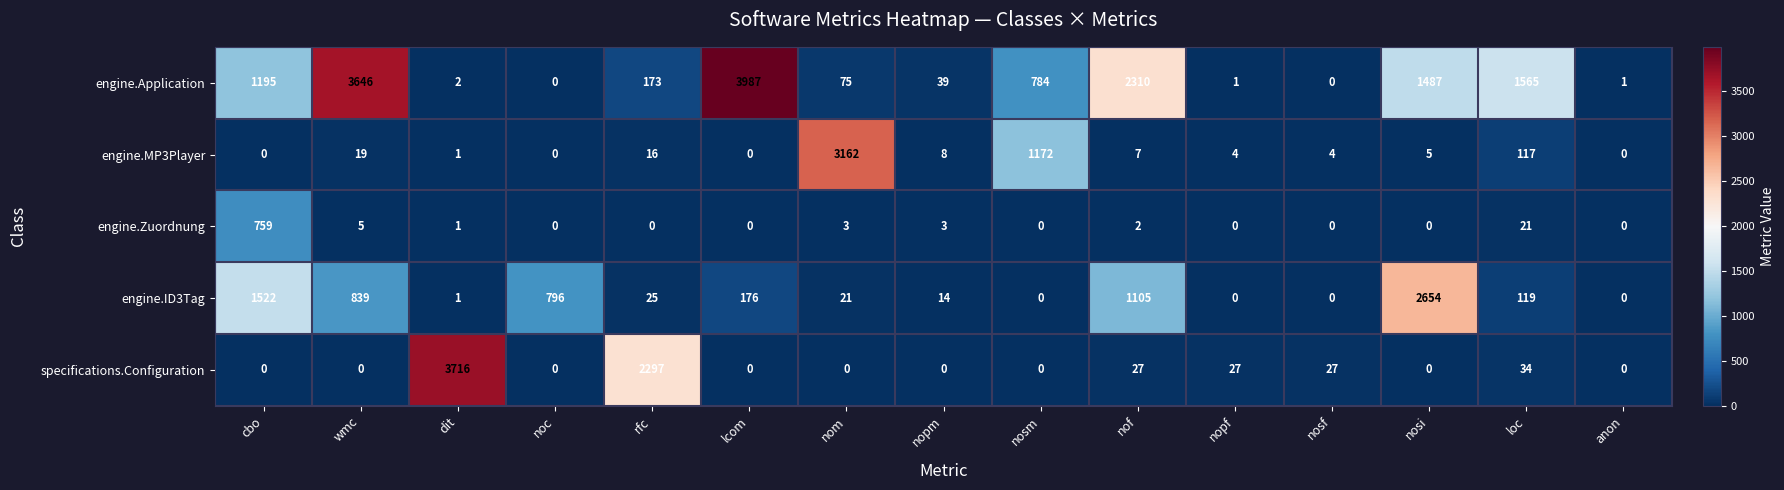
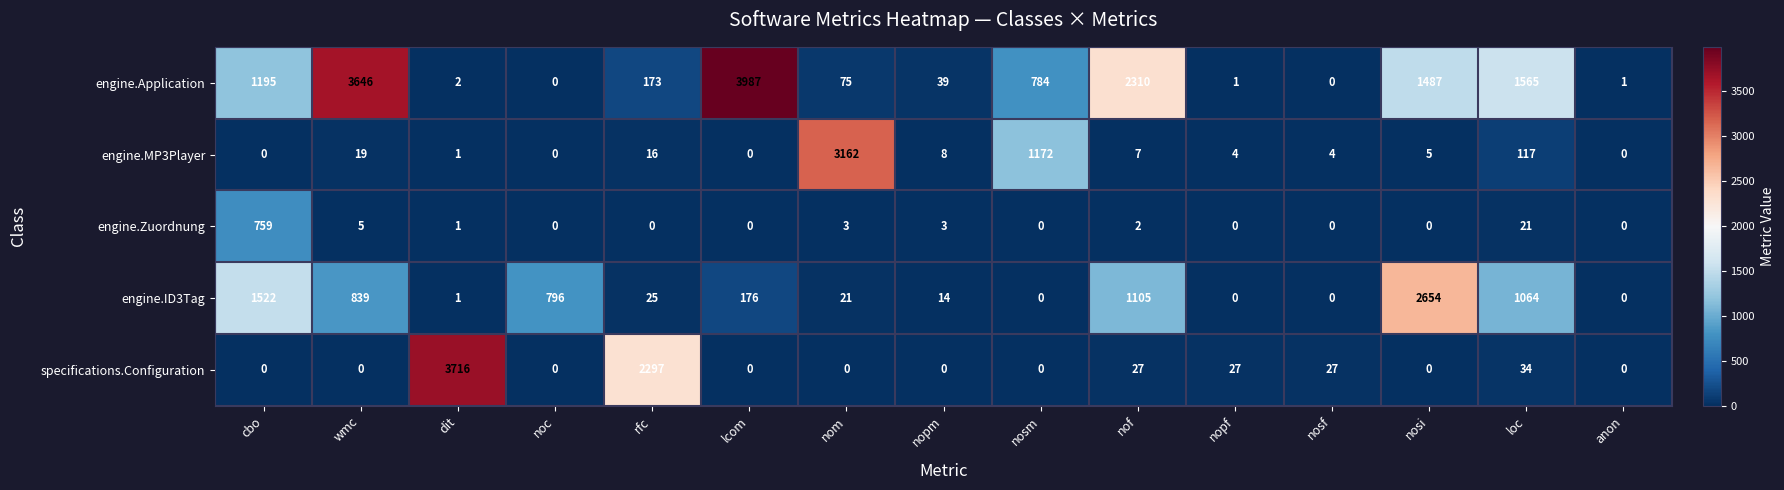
engine.ID3Tag, loc: 119 -> 1064
